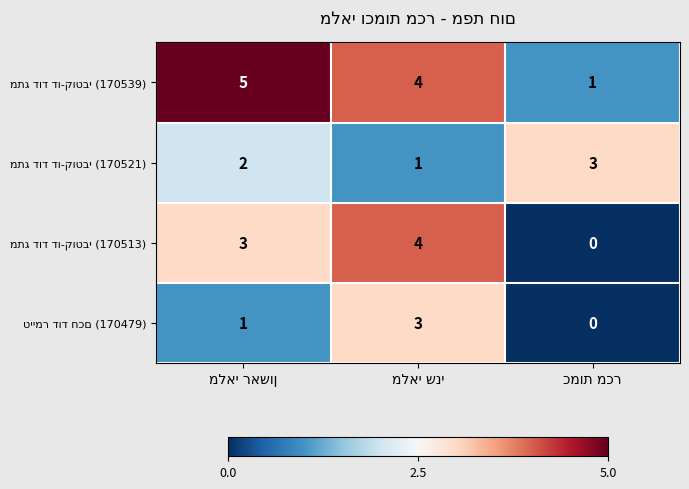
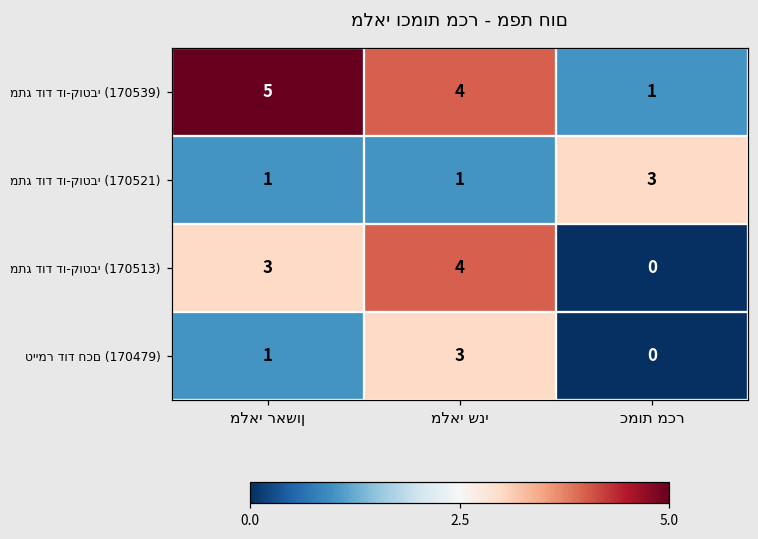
מתג דוד דו-קוטבי (170521), מלאי ראשון: 2 -> 1
